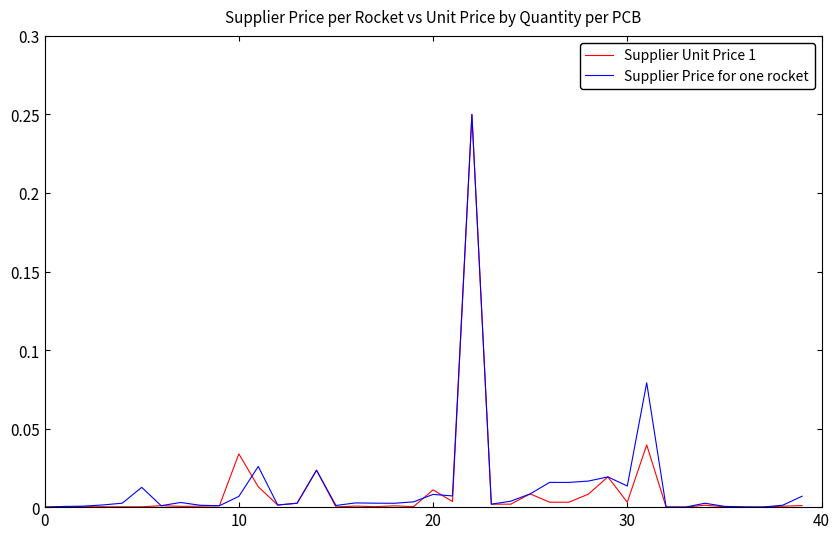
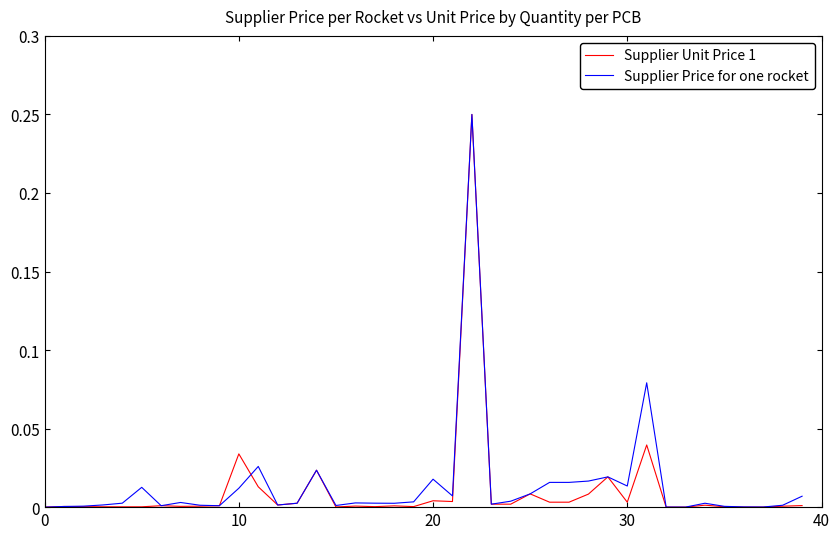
Supplier Price for one rocket, 10: 0.007 -> 0.012
Supplier Unit Price 1, 20: 0.011 -> 0.004
Supplier Price for one rocket, 20: 0.008 -> 0.018
